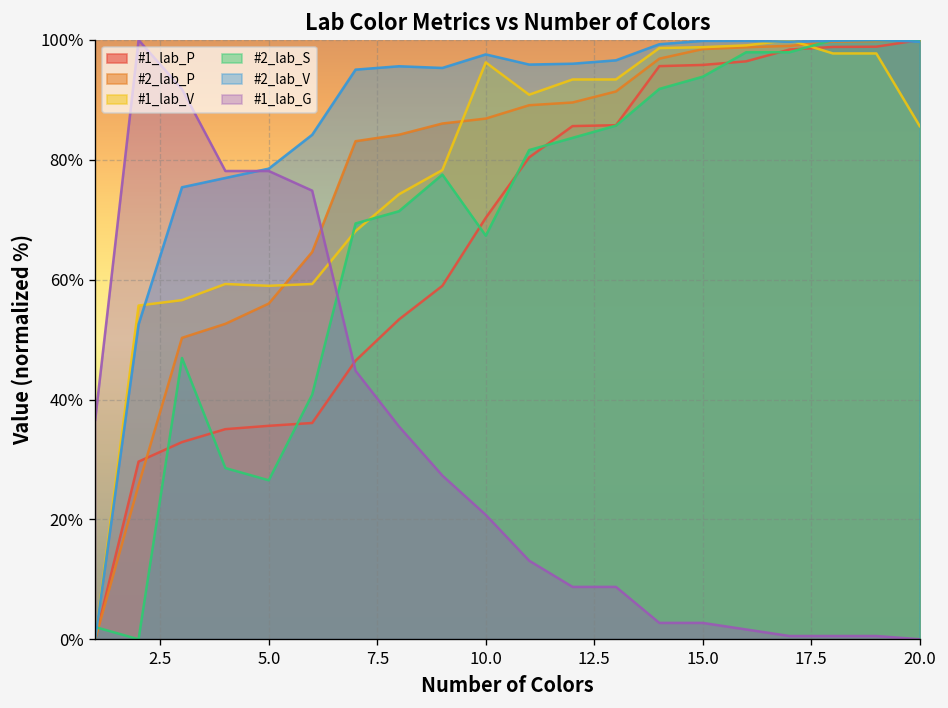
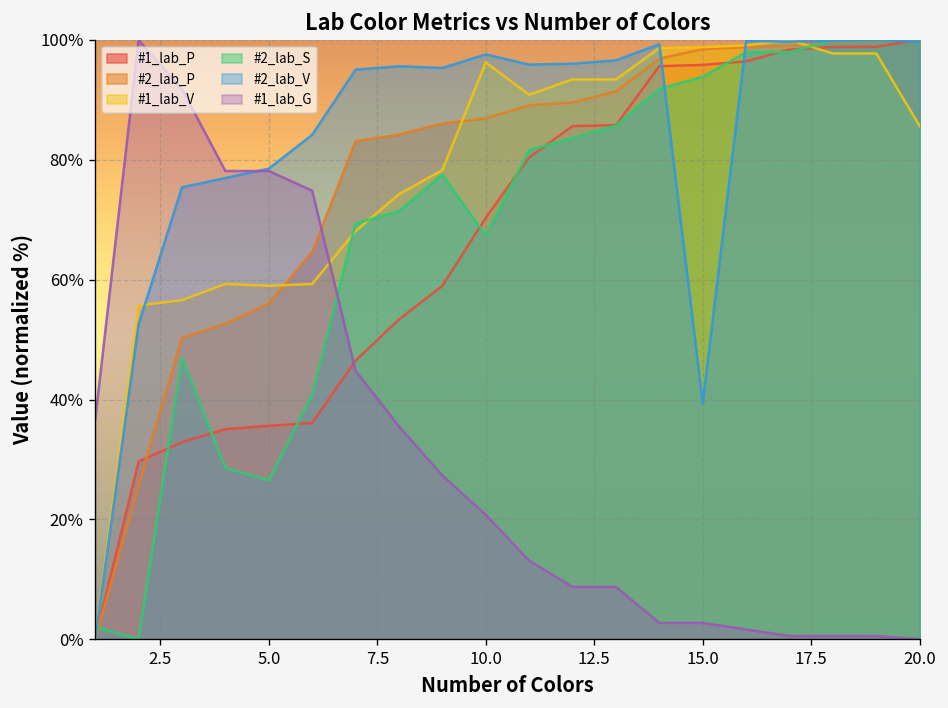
#2_lab_V, 15.0: 100% -> 39%
